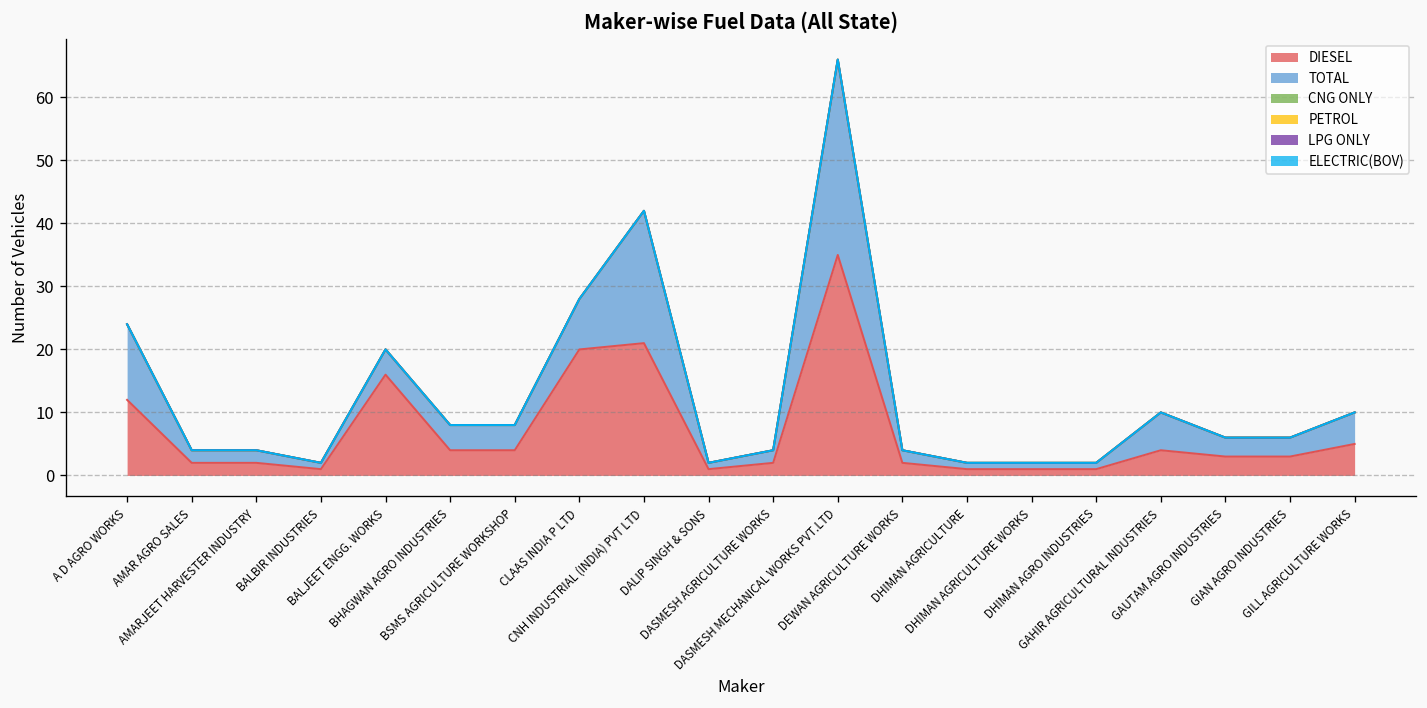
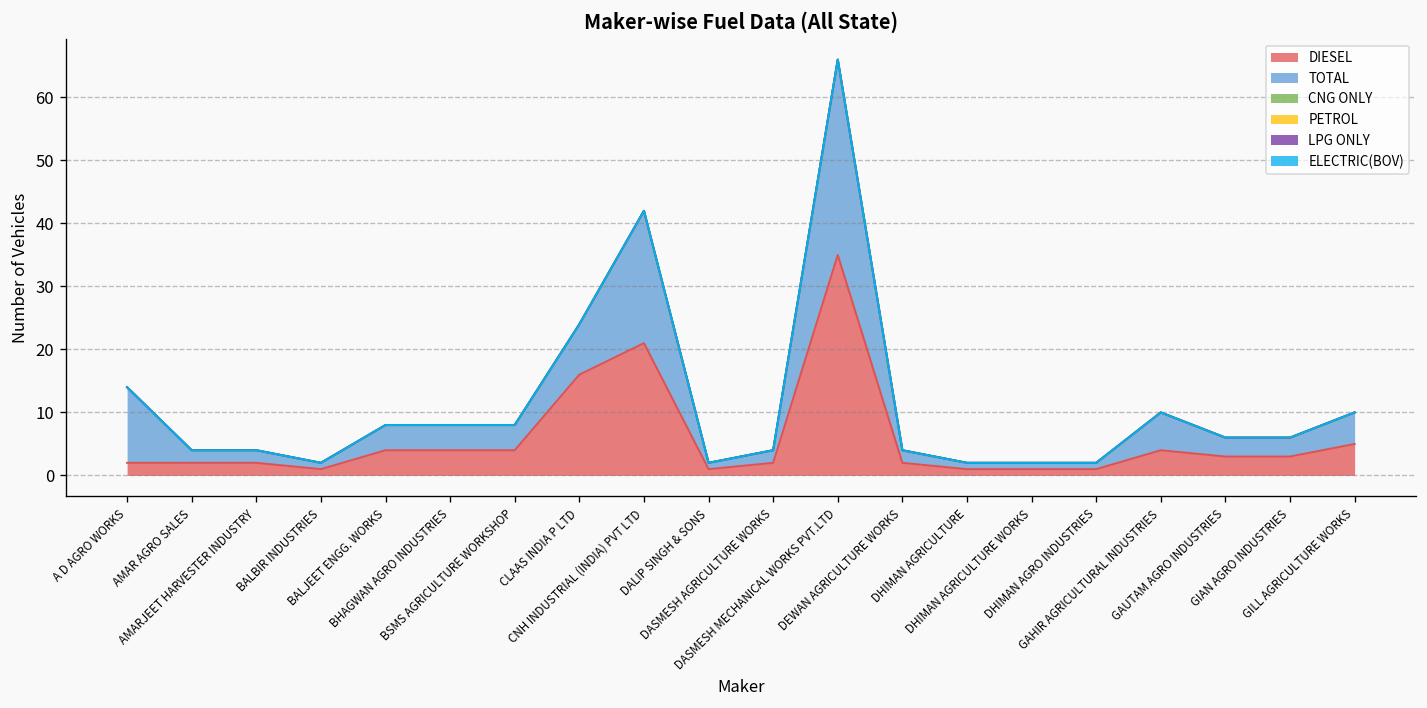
DIESEL, A D AGRO WORKS: 12 -> 2
DIESEL, BALJEET ENGG. WORKS: 16 -> 4
DIESEL, CLAAS INDIA P LTD: 20 -> 16
